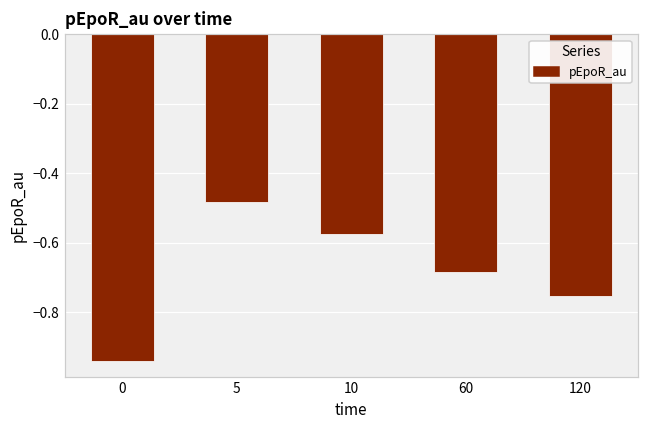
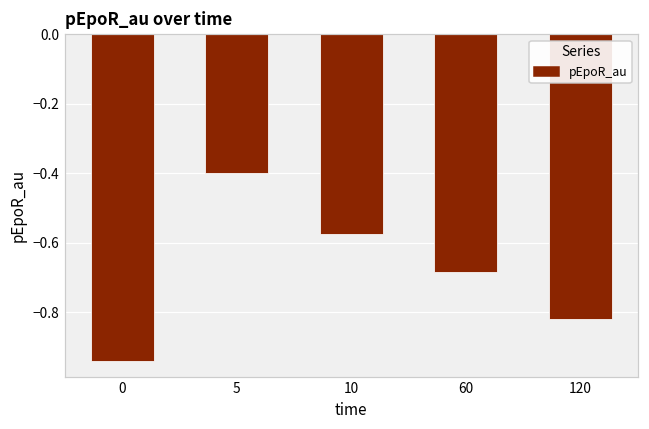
5: -0.48 -> -0.40
120: -0.75 -> -0.82
